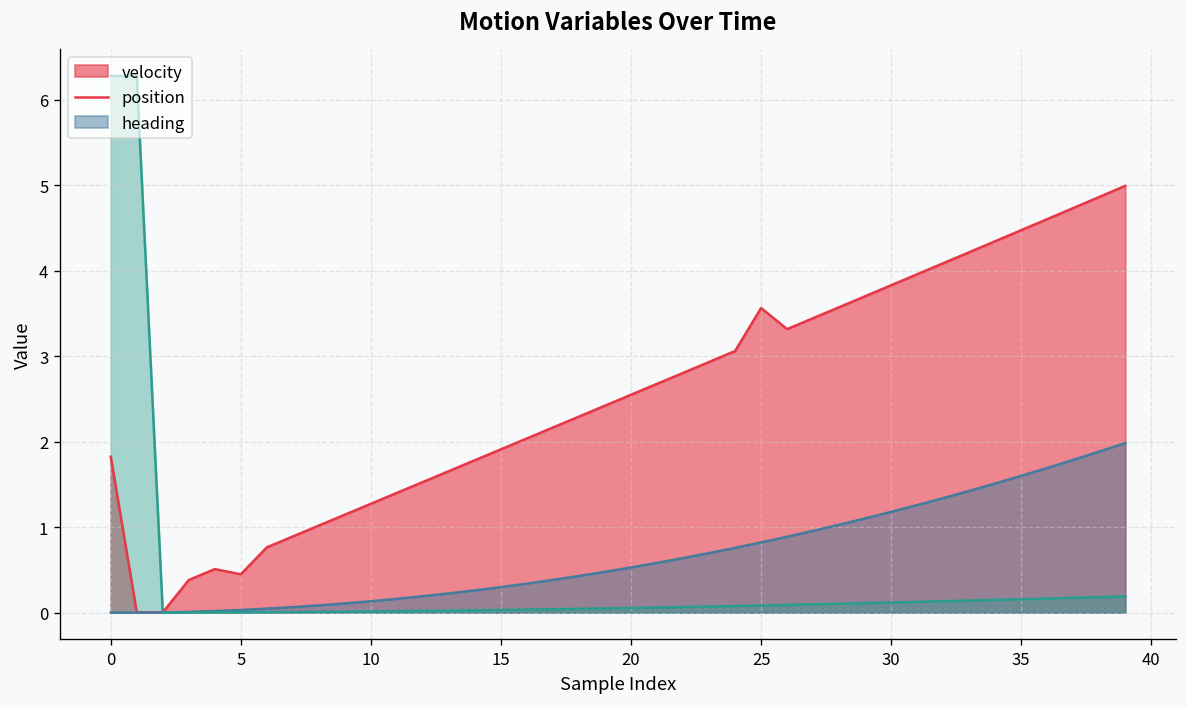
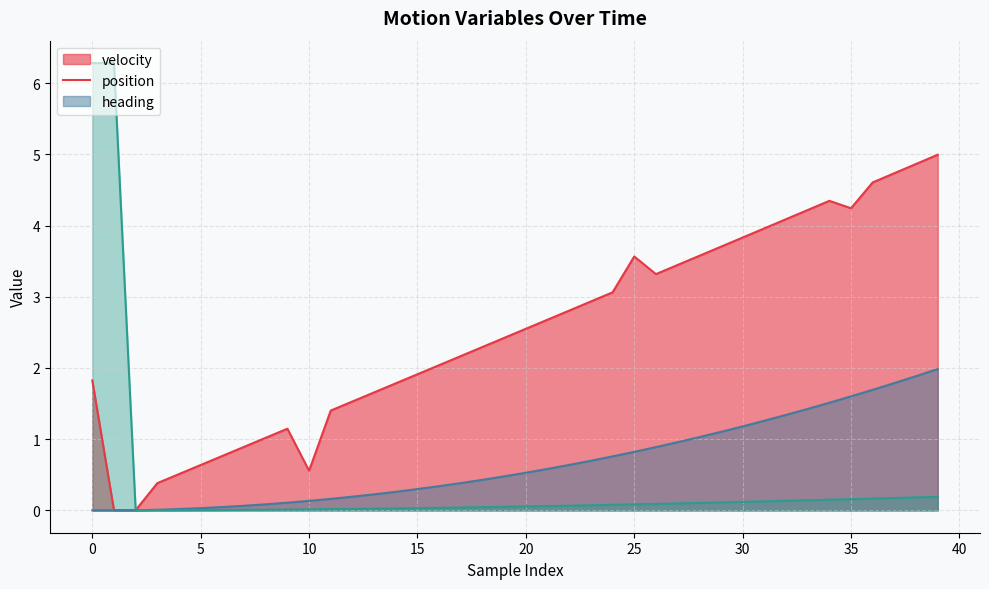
velocity, 5: 0.4 -> 0.6
velocity, 10: 1.3 -> 0.6
velocity, 35: 4.5 -> 4.2
